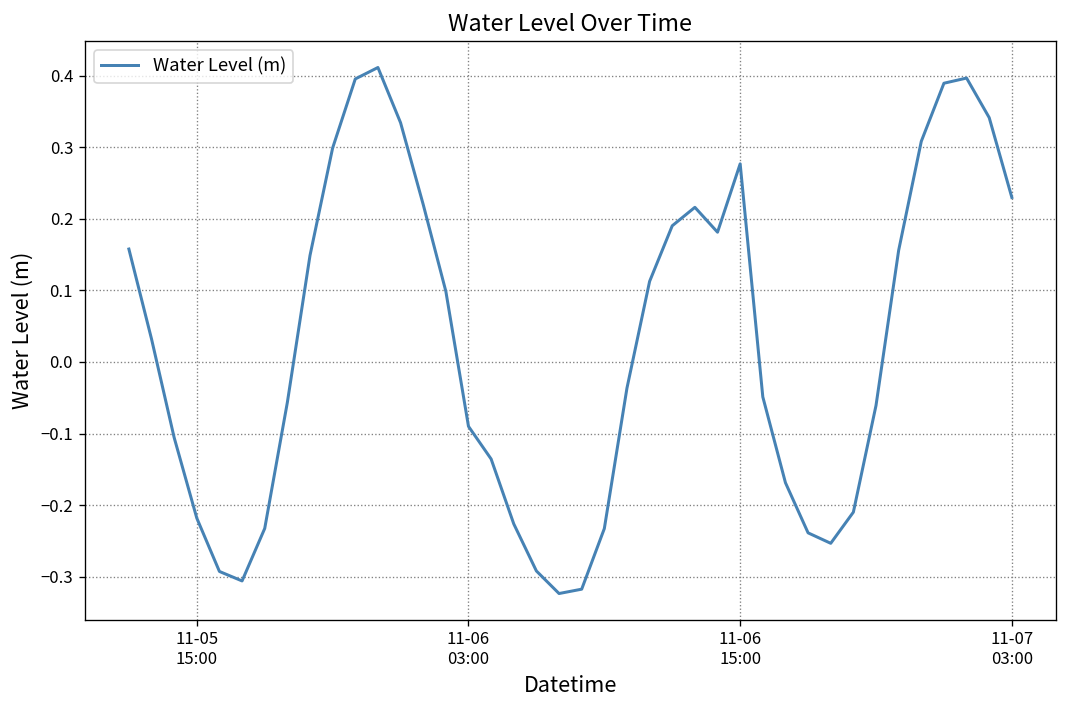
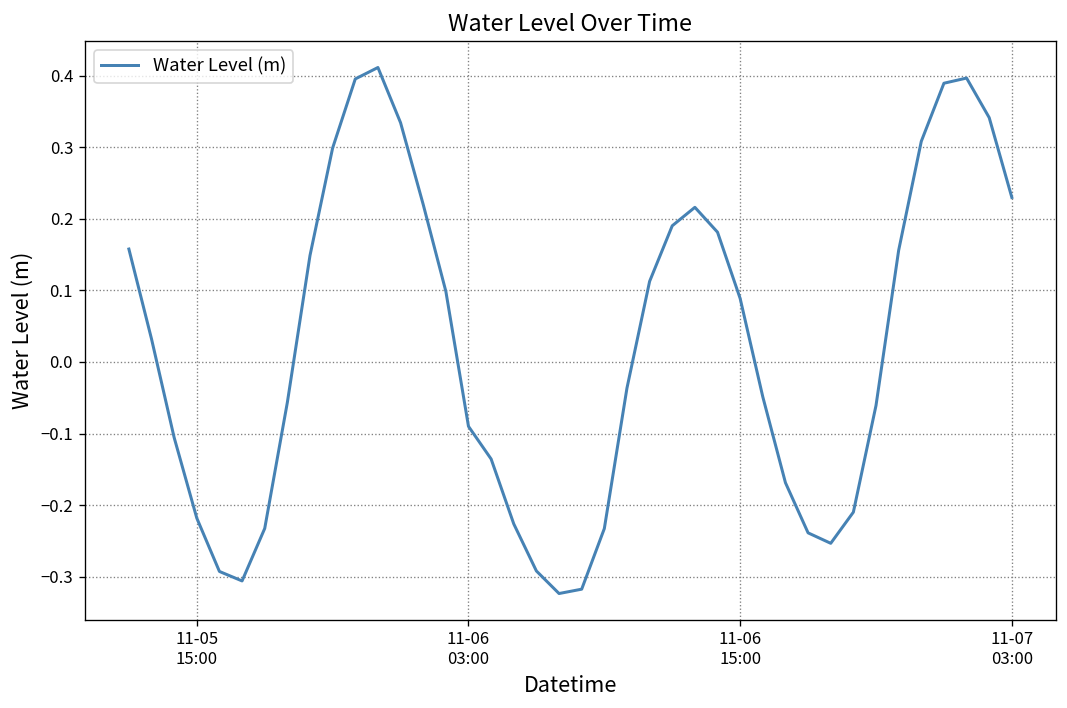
11-06 15:00: 0.28 -> 0.09
